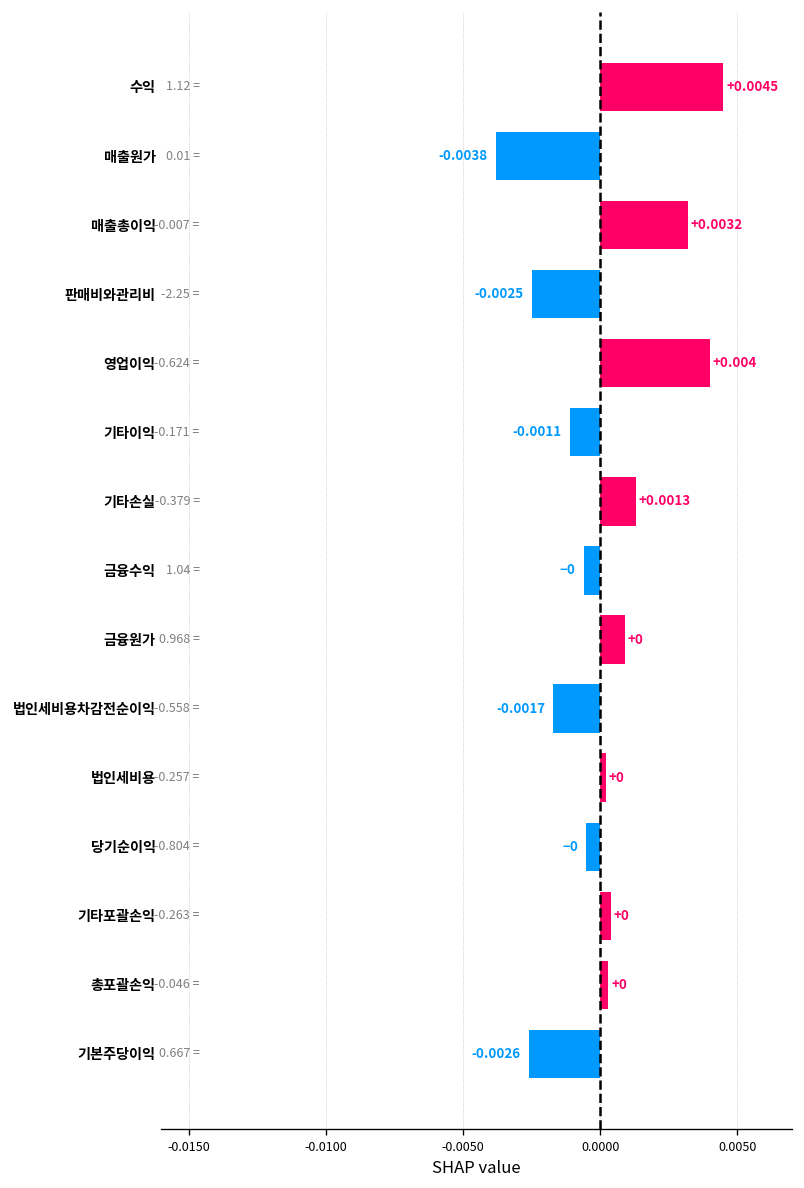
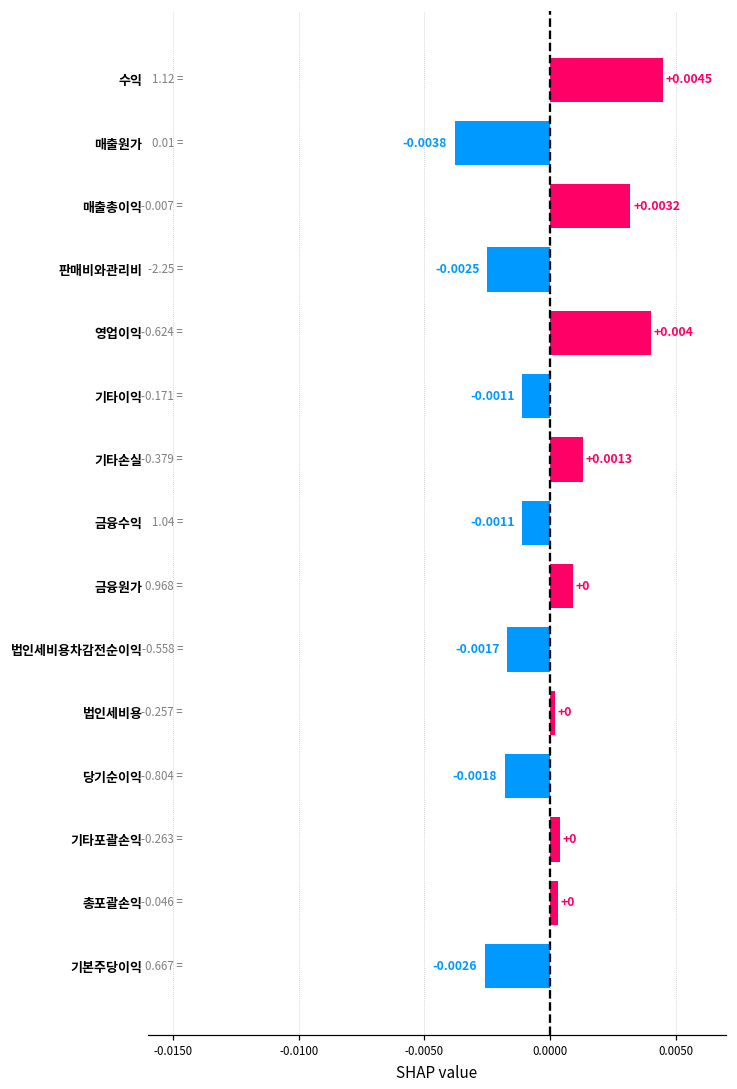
금융수익: -0 -> -0.0011
당기순이익: -0 -> -0.0018
